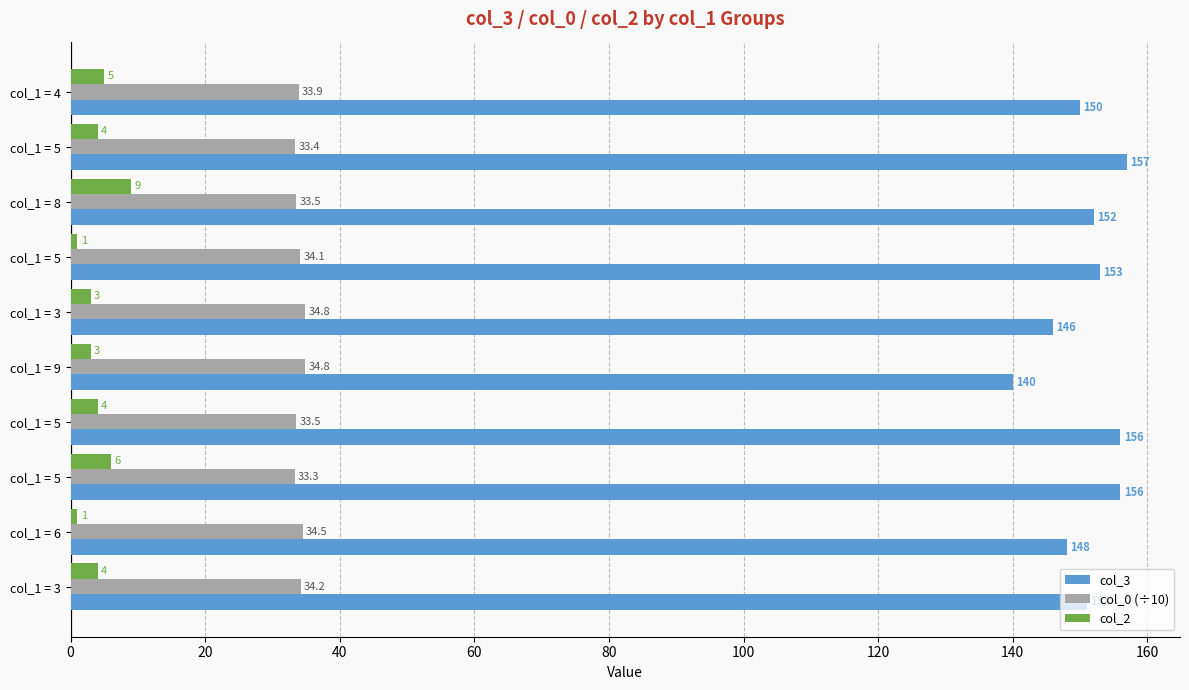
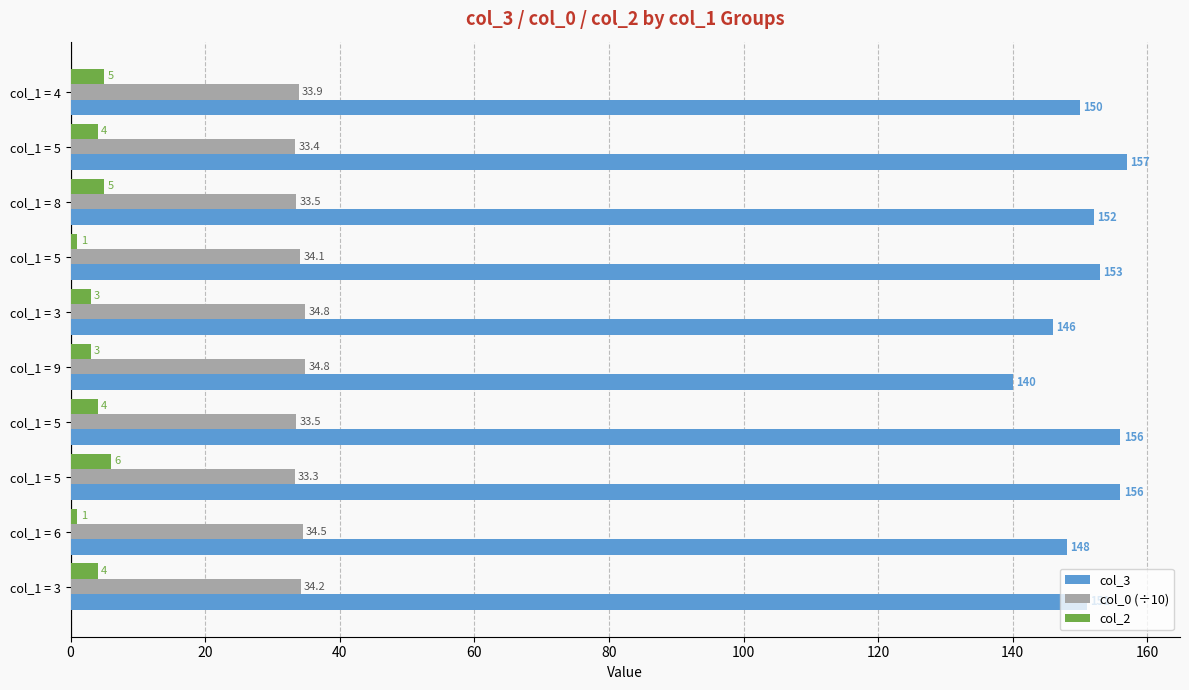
col_2, col_1 = 8: 9 -> 5
